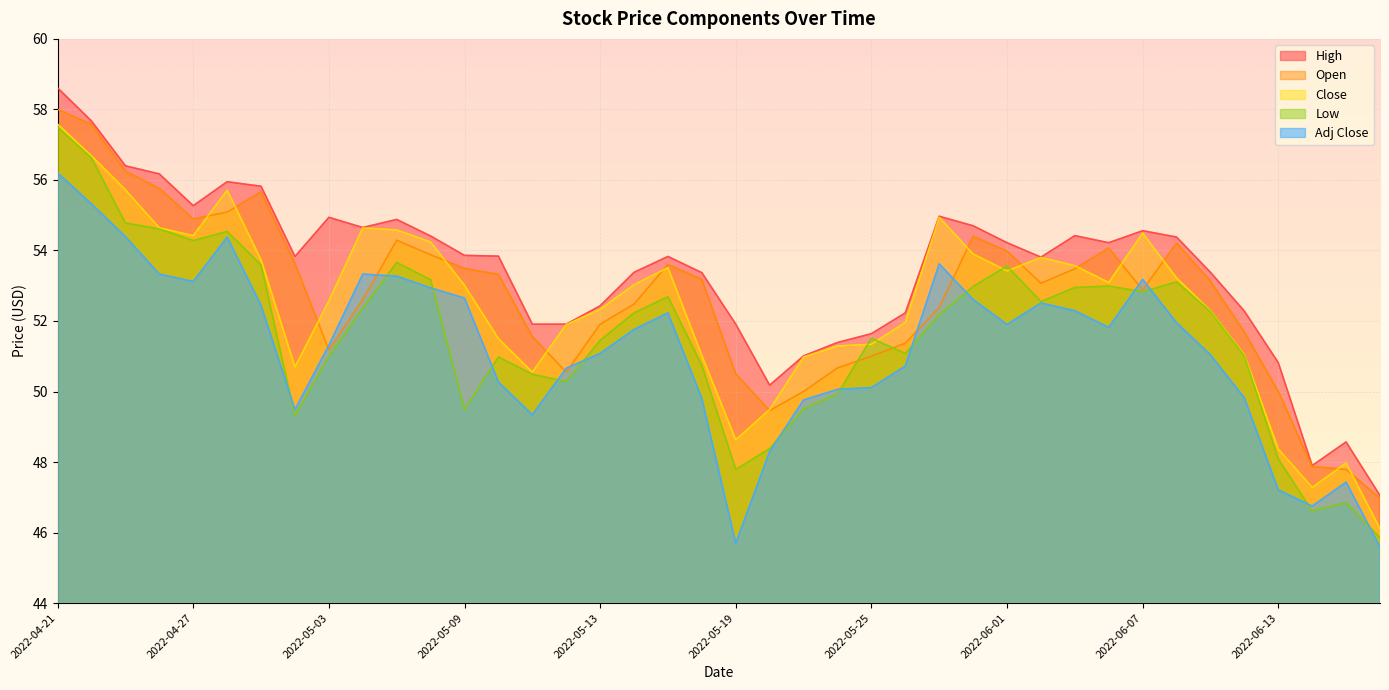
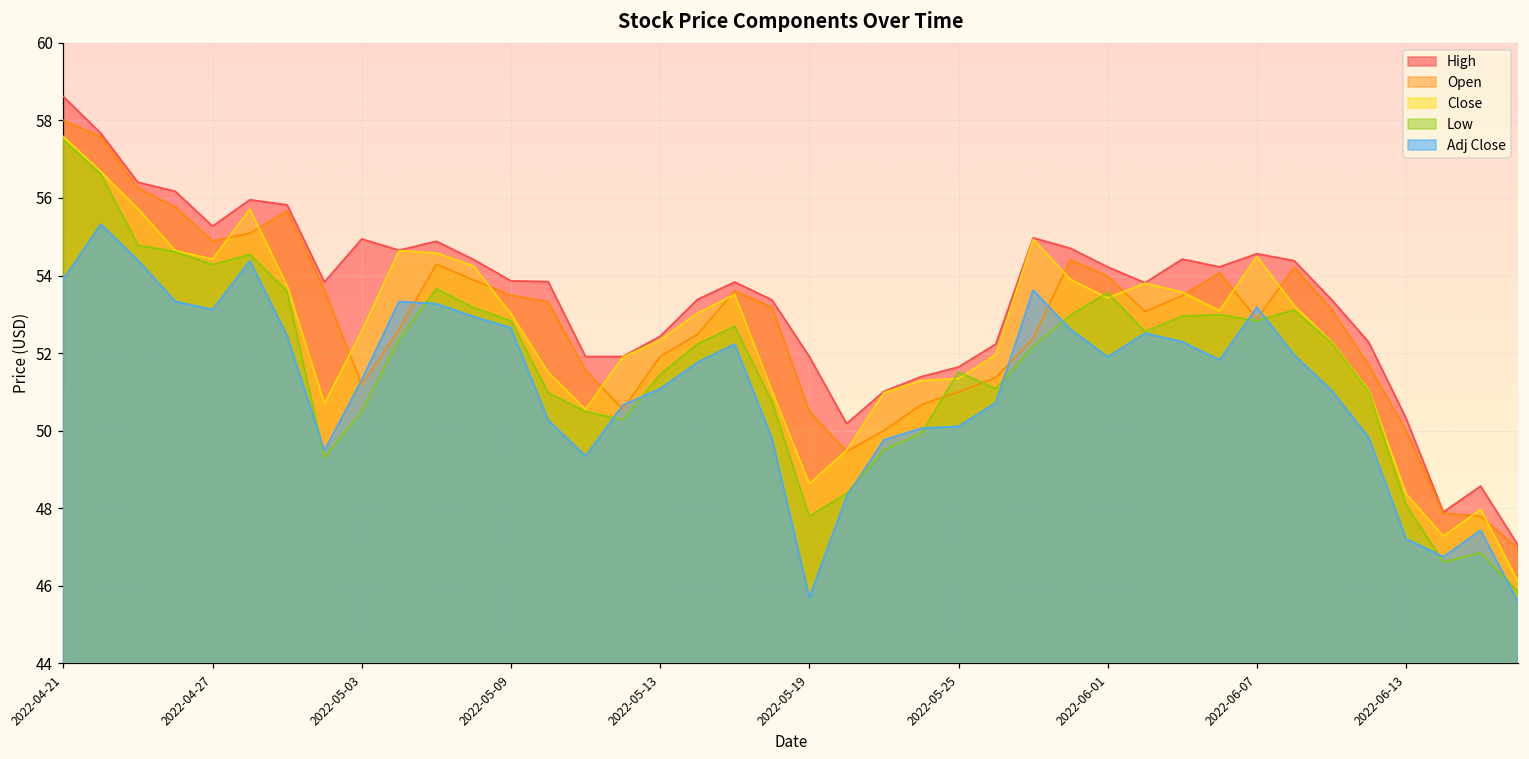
Adj Close, 2022-04-21: 56.2 -> 53.9
Low, 2022-05-03: 51.0 -> 50.5
Low, 2022-05-09: 49.5 -> 52.8
High, 2022-06-13: 50.8 -> 50.3
